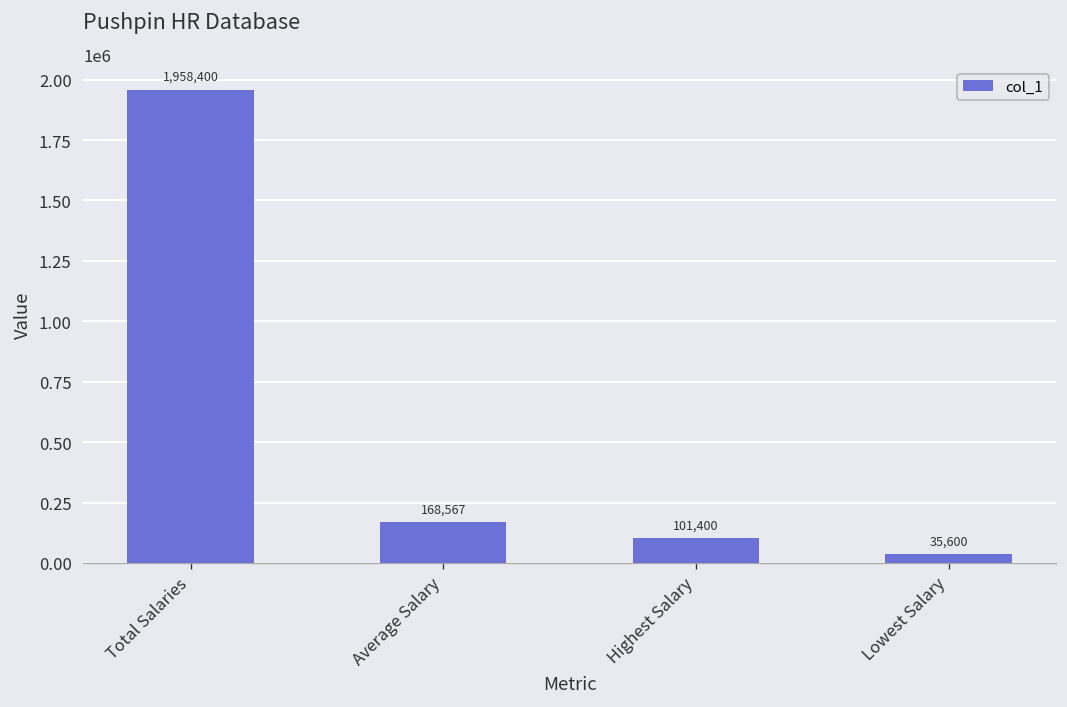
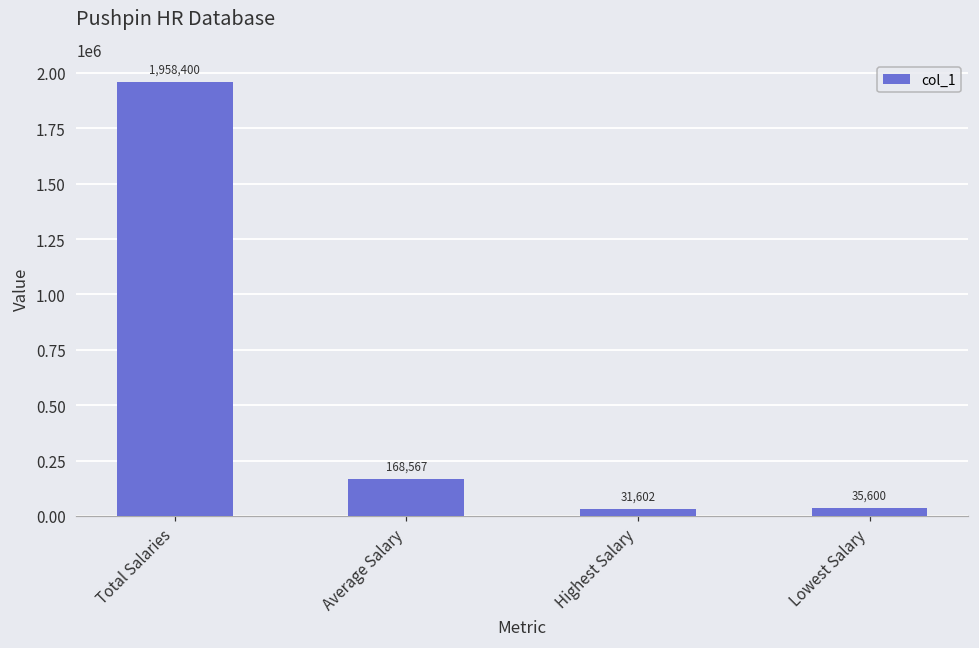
Highest Salary: 101,400 -> 31,602
